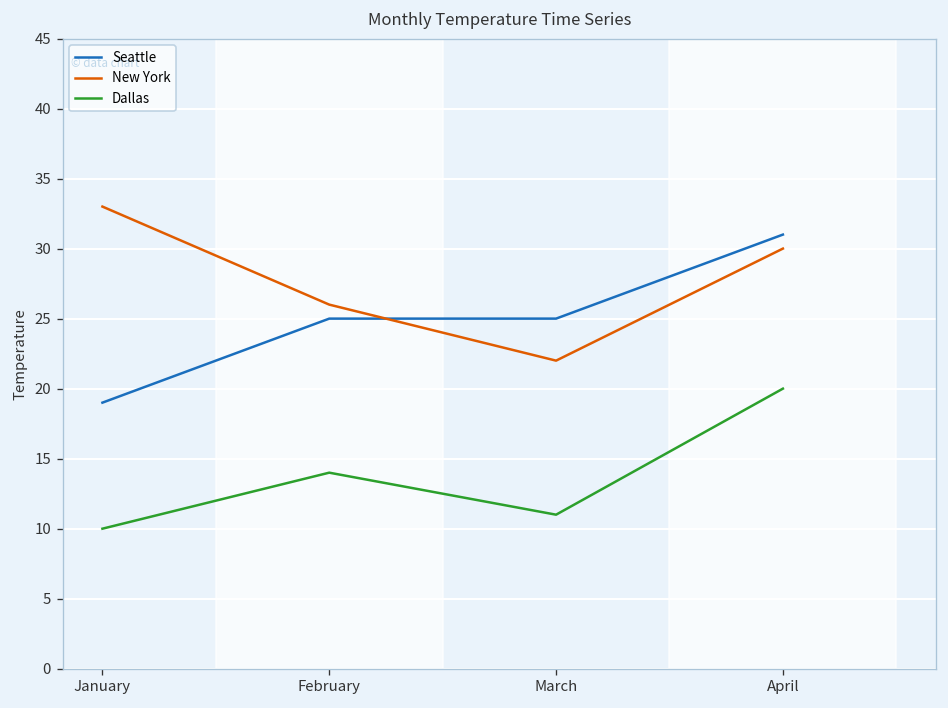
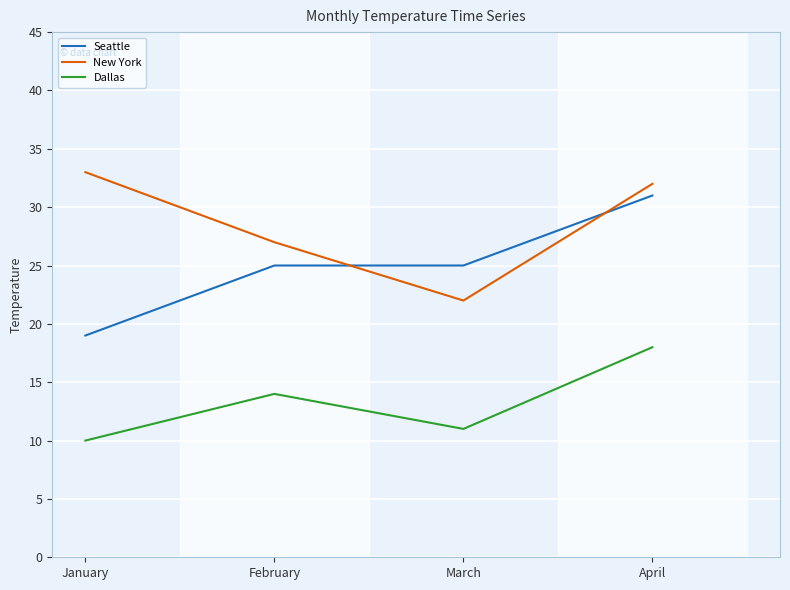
New York, February: 26 -> 27
New York, April: 30 -> 32
Dallas, April: 20 -> 18
